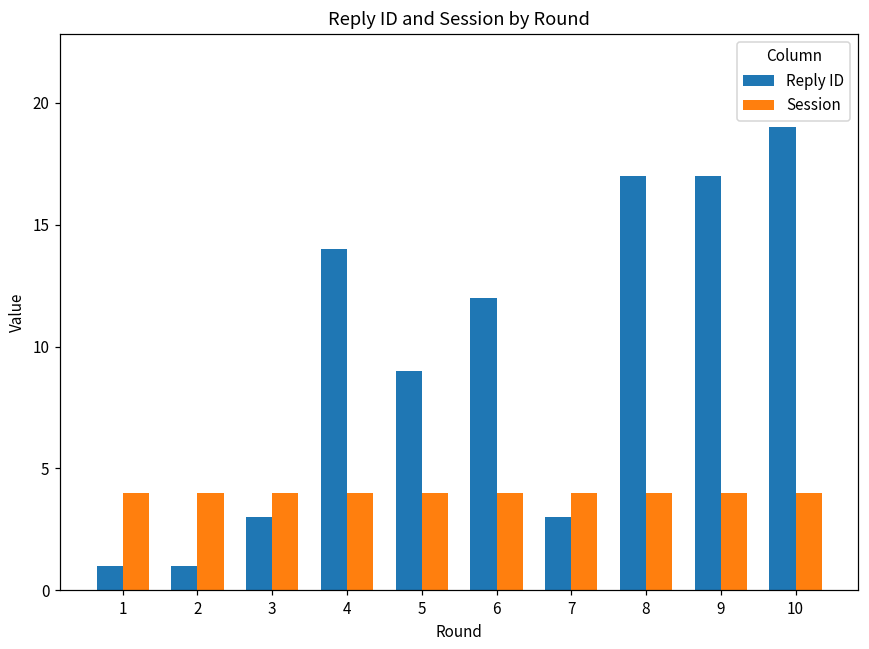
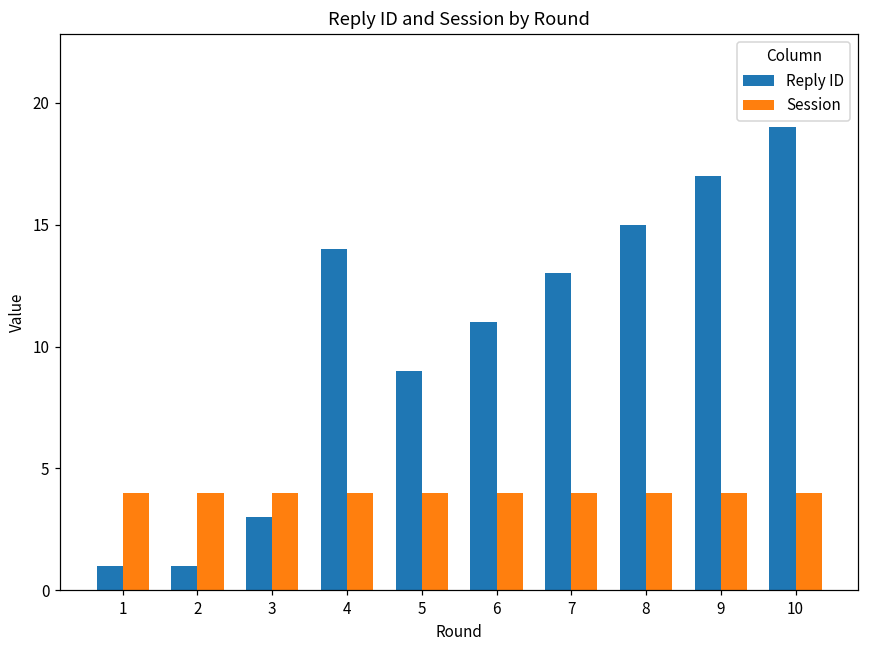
Reply ID, 6: 12 -> 11
Reply ID, 7: 3 -> 13
Reply ID, 8: 17 -> 15
